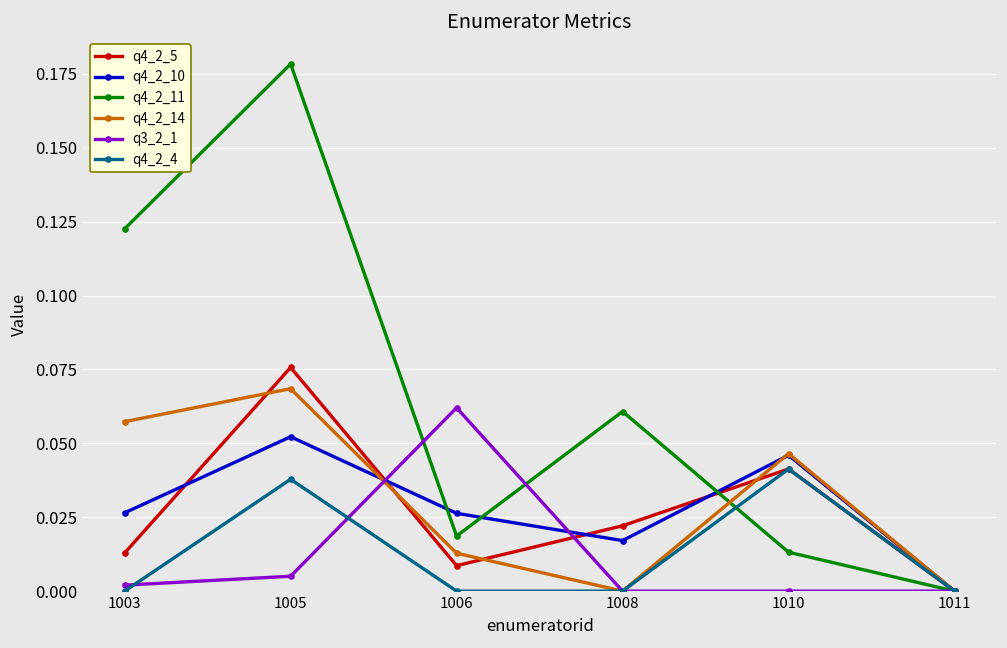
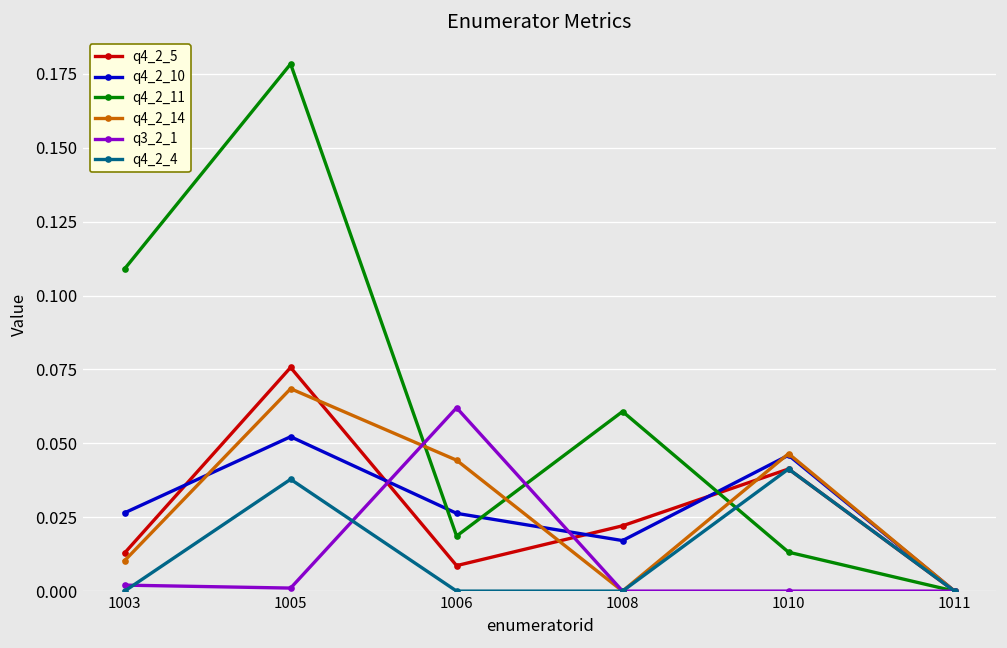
q4_2_11, 1003: 0.123 -> 0.109
q4_2_14, 1003: 0.057 -> 0.010
q3_2_1, 1005: 0.005 -> 0.001
q4_2_14, 1006: 0.013 -> 0.044
